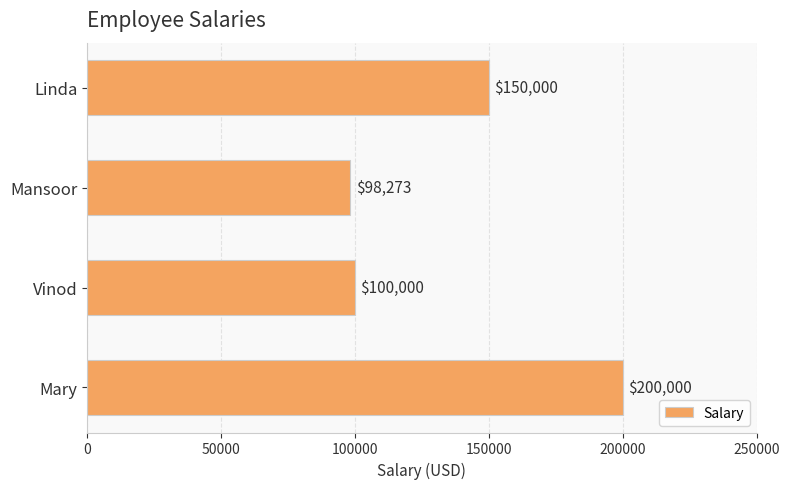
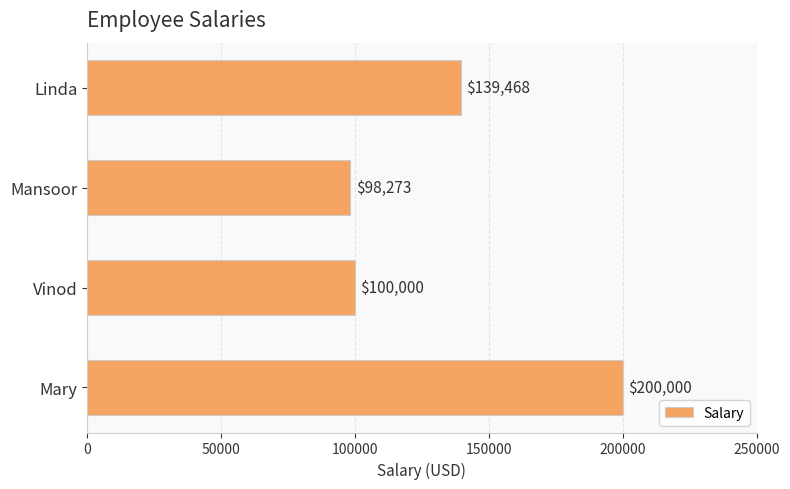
Linda: $150,000 -> $139,468
